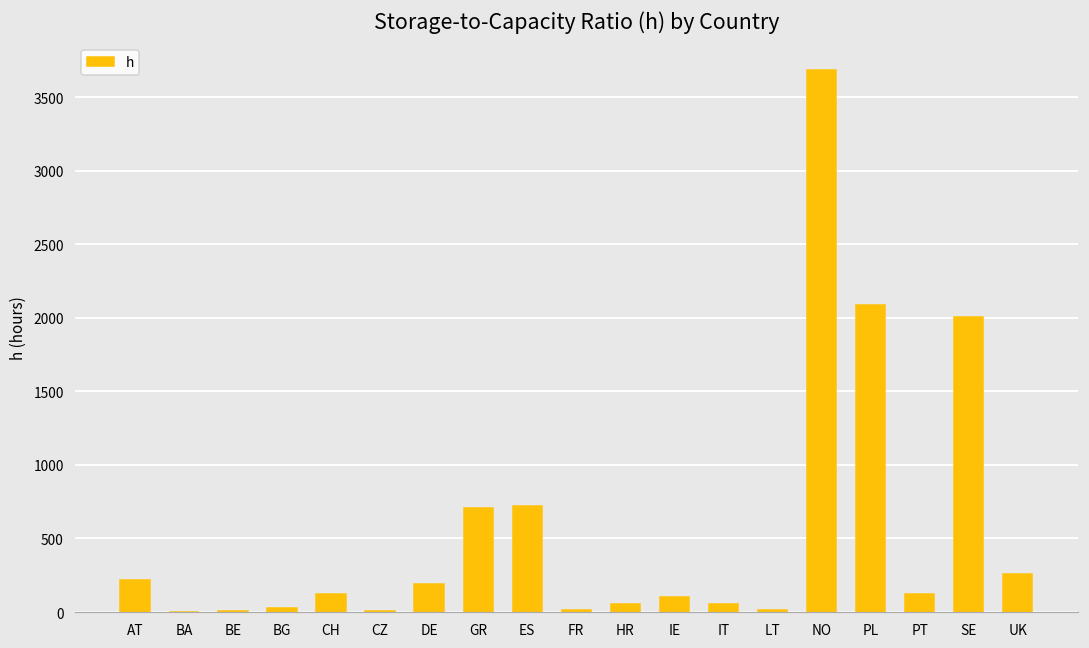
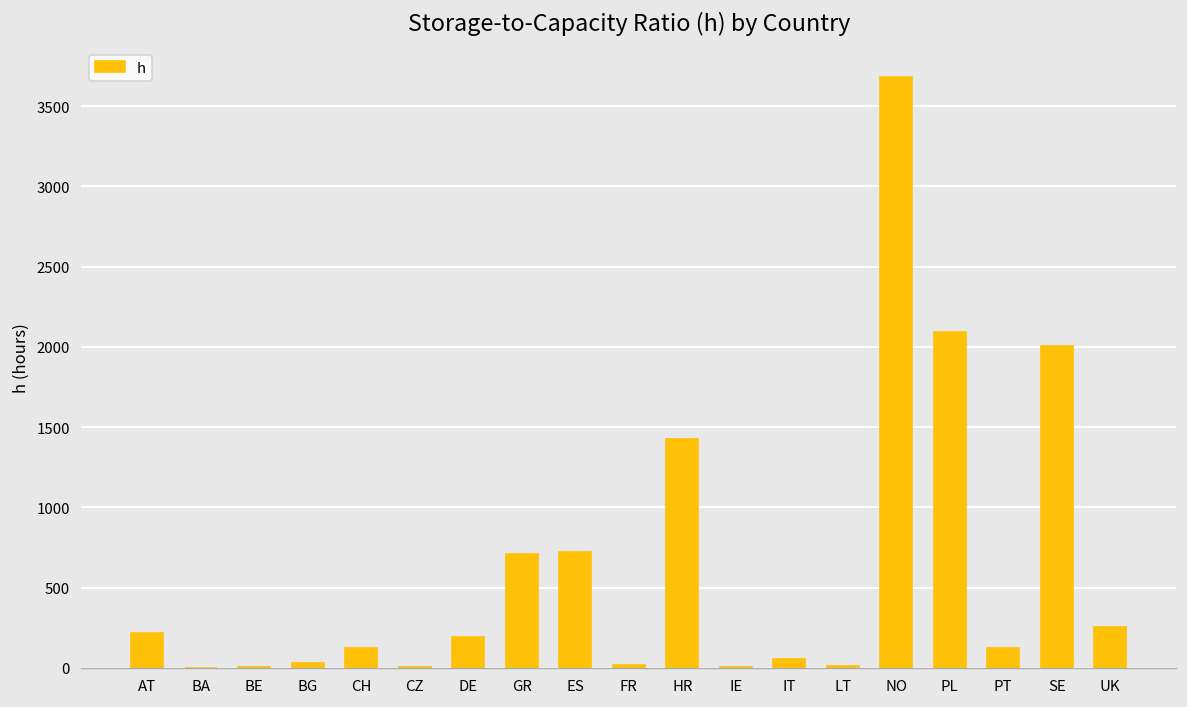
HR: 50 -> 1430
IE: 100 -> 10
